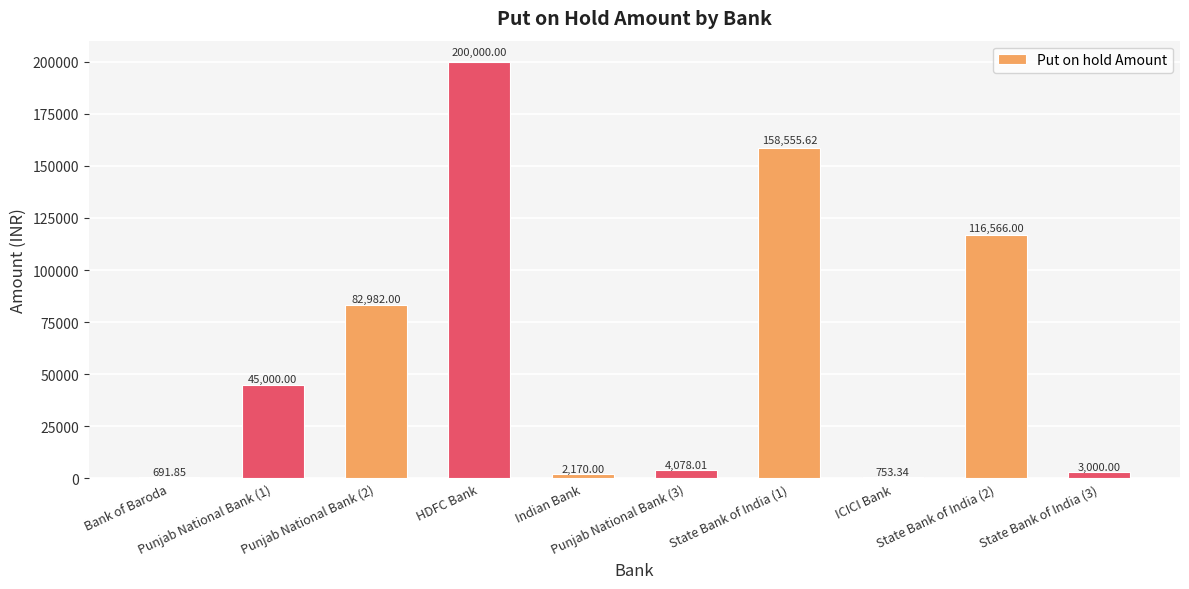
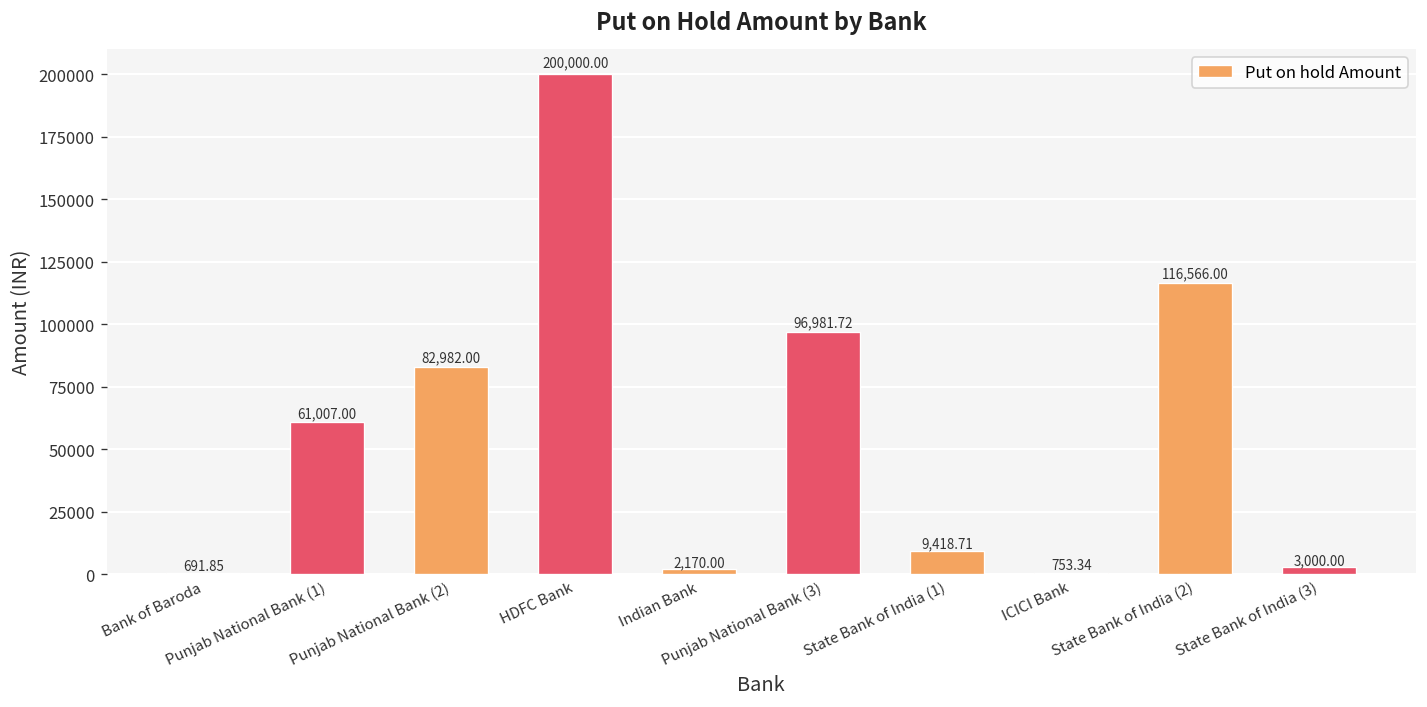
Punjab National Bank (1): 45,000.00 -> 61,007.00
Punjab National Bank (3): 4,078.01 -> 96,981.72
State Bank of India (1): 158,555.62 -> 9,418.71
